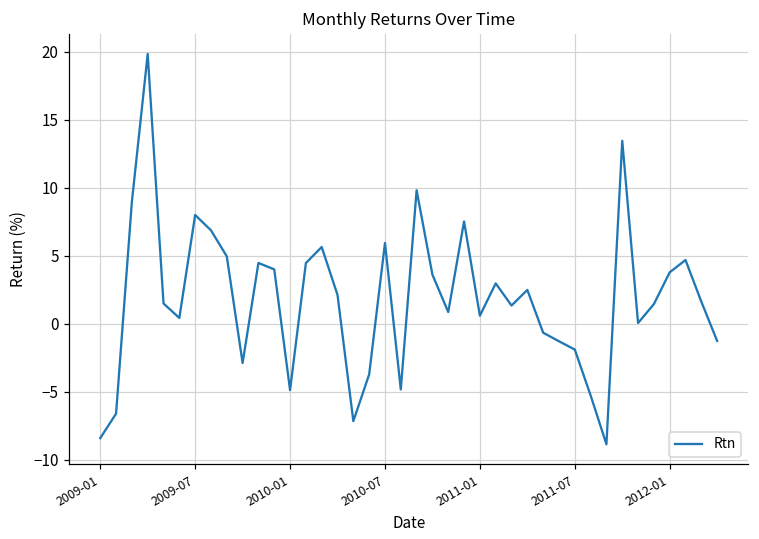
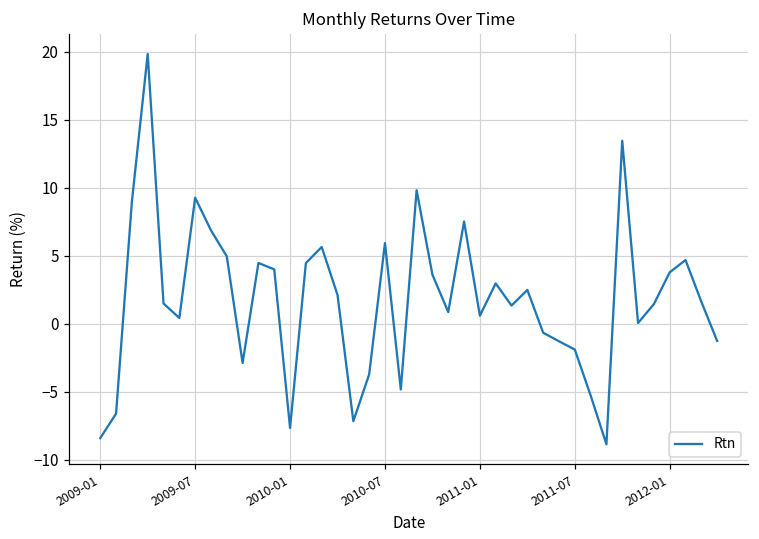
2009-07: 8.0 -> 9.3
2010-01: -4.9 -> -7.7
